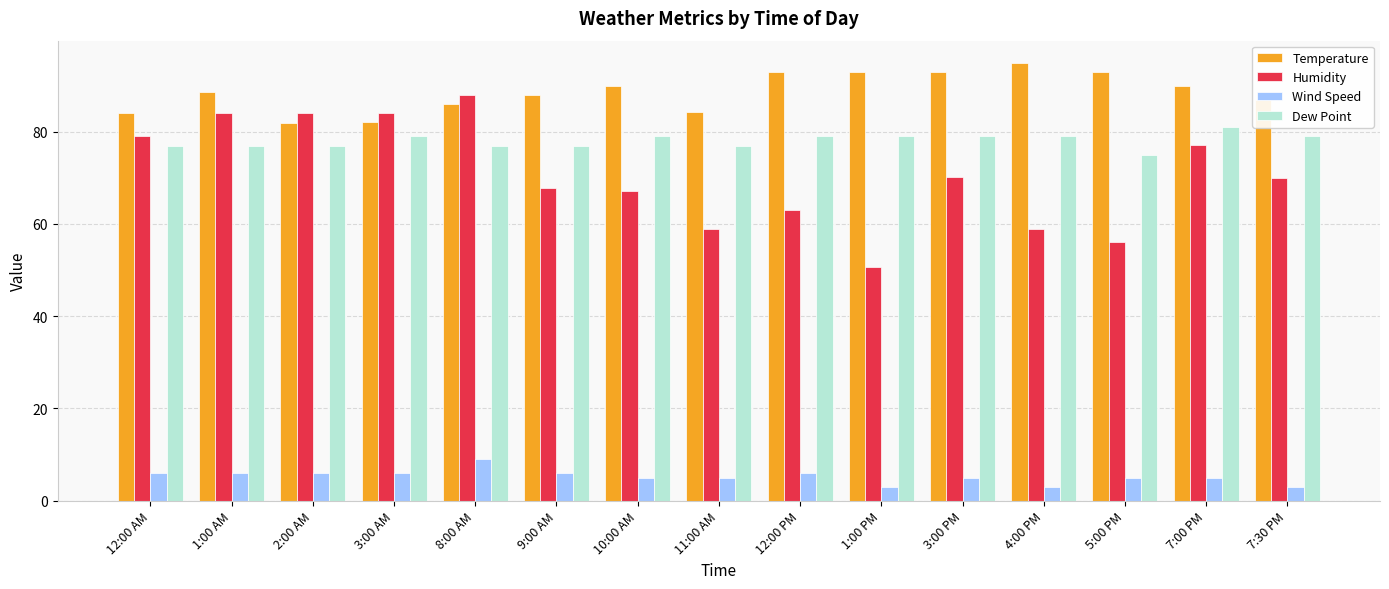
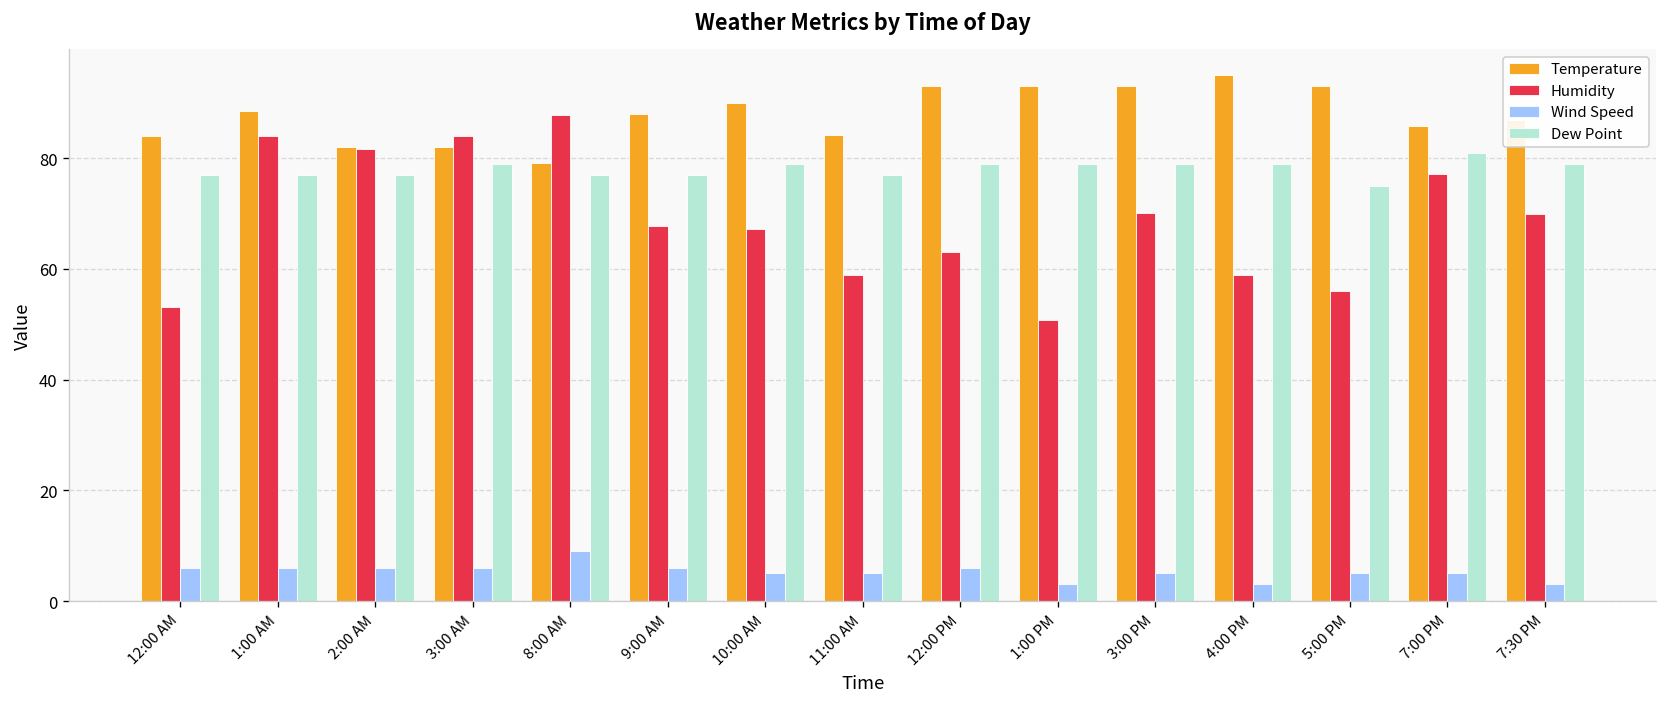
Humidity, 12:00 AM: 79 -> 53
Humidity, 2:00 AM: 84 -> 82
Temperature, 8:00 AM: 86 -> 79
Temperature, 7:00 PM: 90 -> 86
